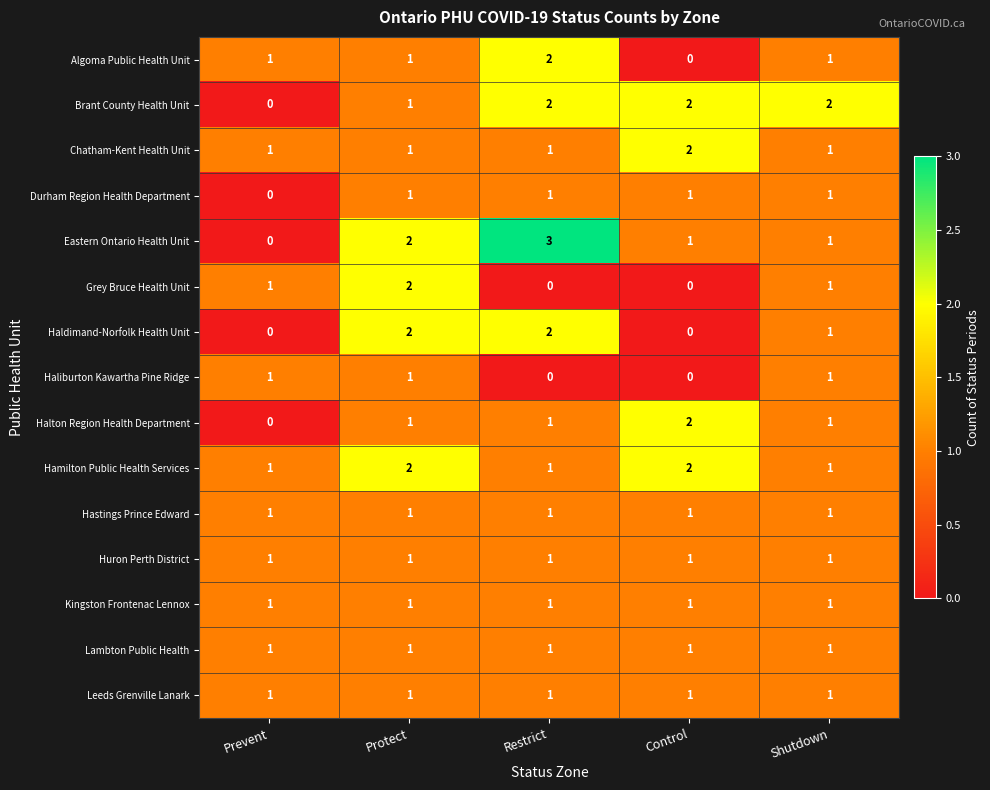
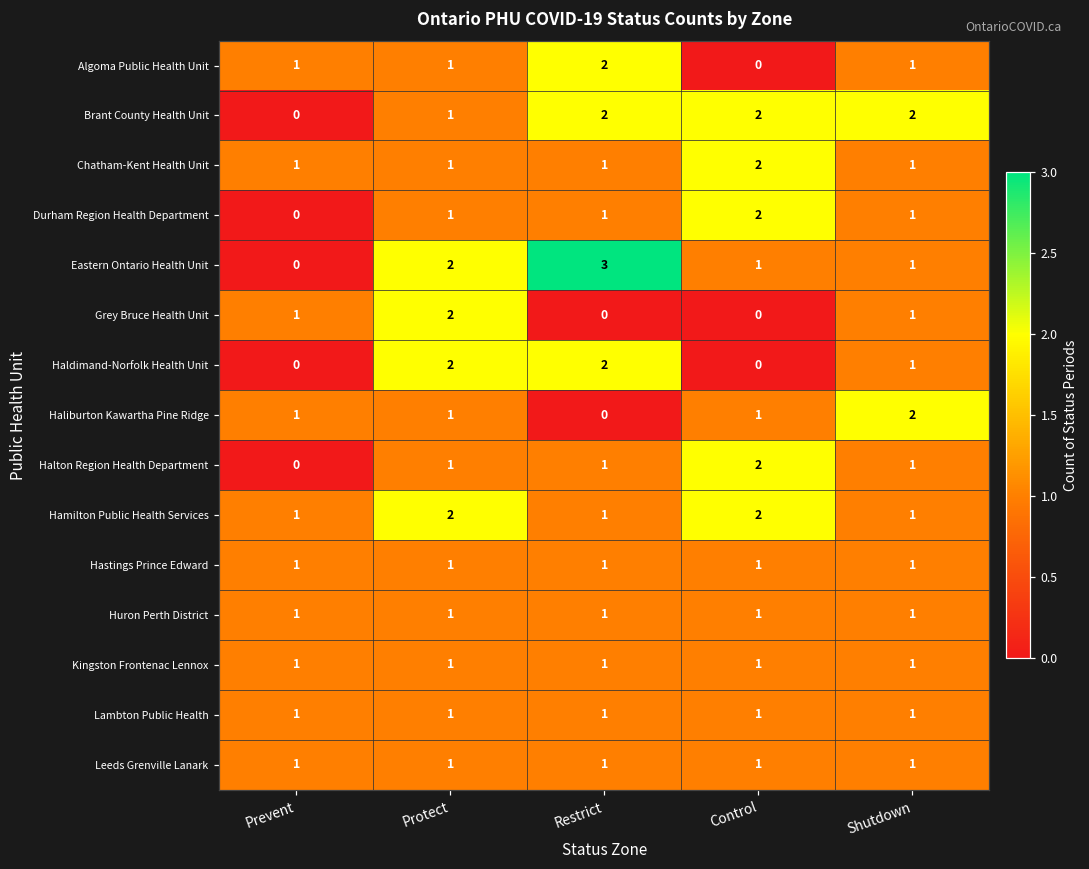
Durham Region Health Department, Control: 1 -> 2
Haliburton Kawartha Pine Ridge, Control: 0 -> 1
Haliburton Kawartha Pine Ridge, Shutdown: 1 -> 2
